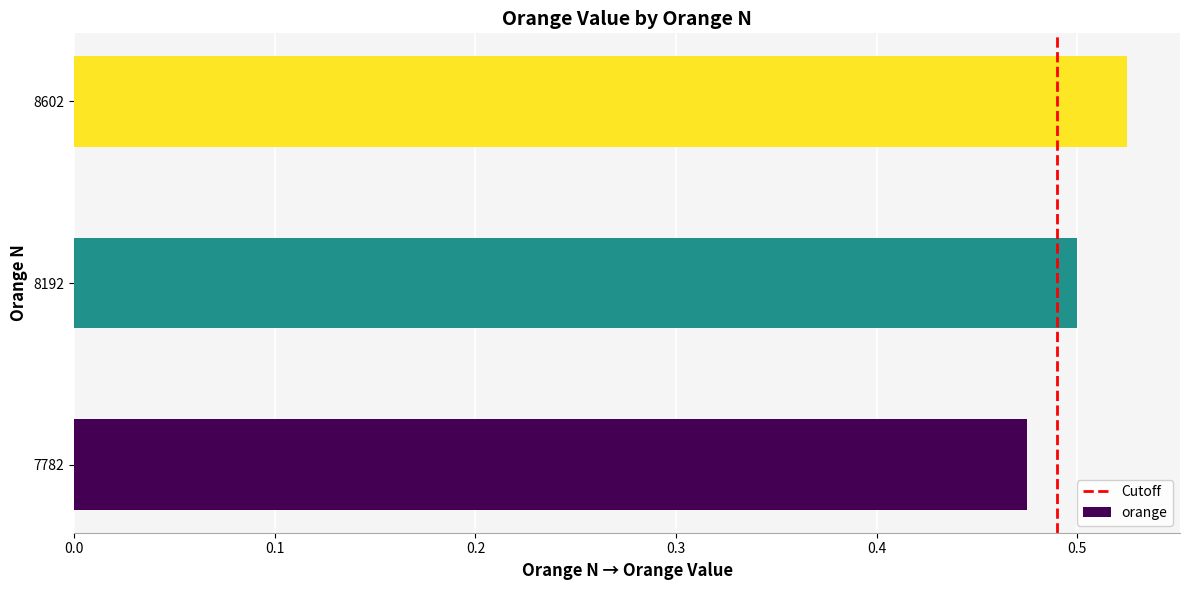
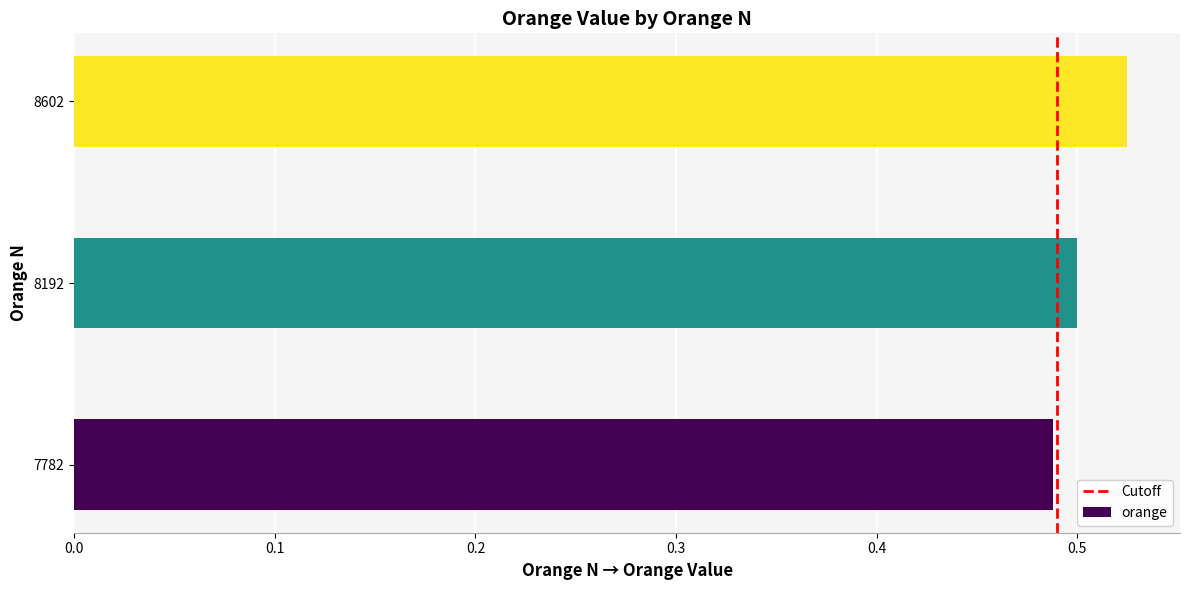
7782: 0.475 -> 0.488
